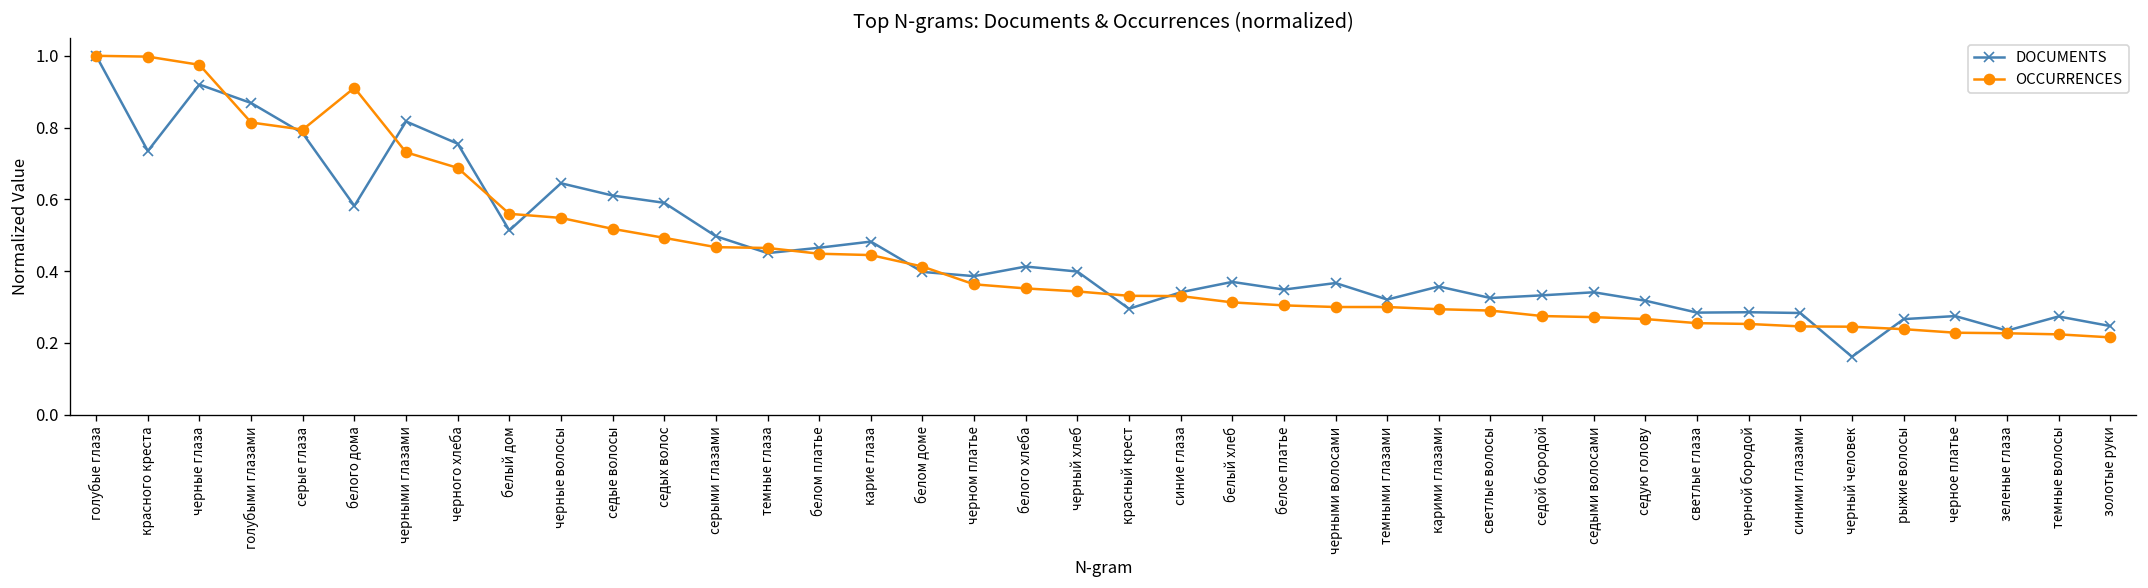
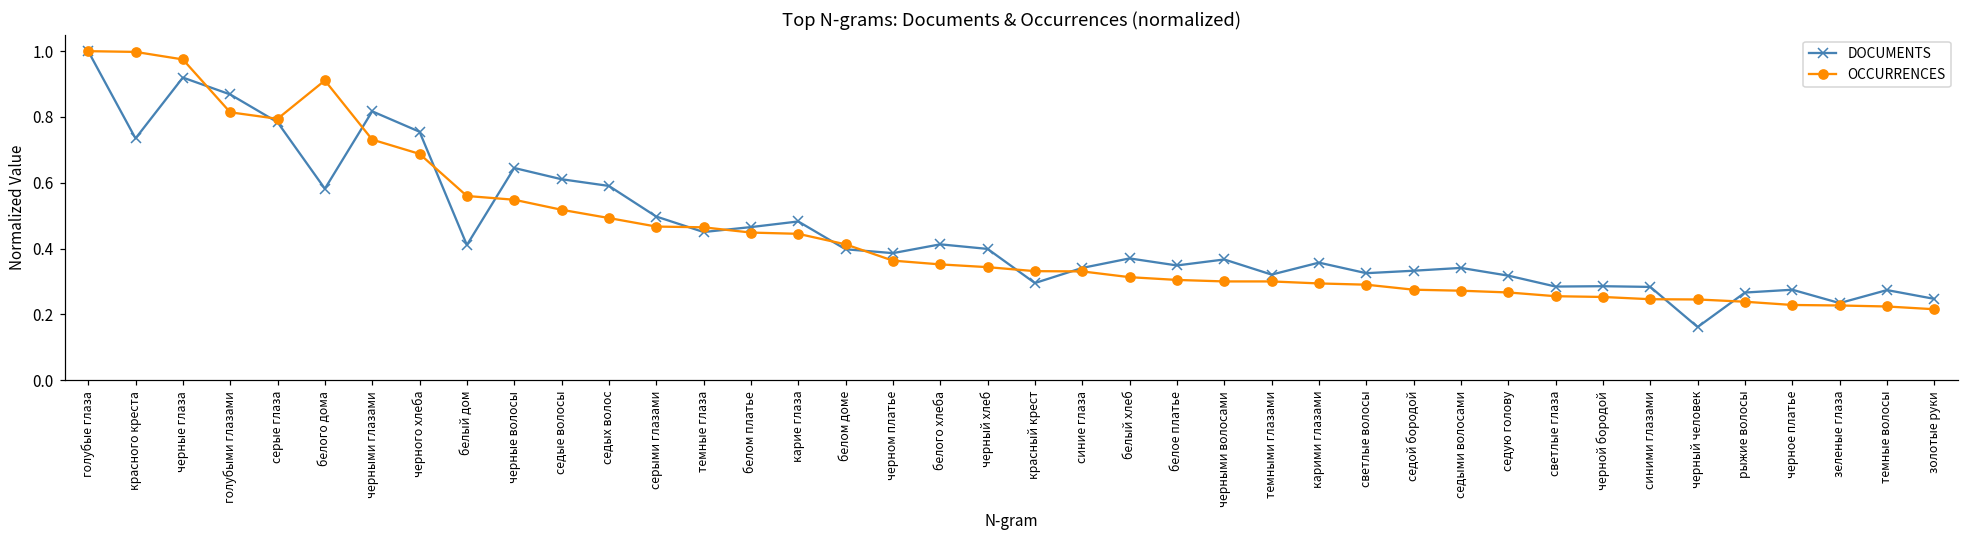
DOCUMENTS, белый дом: 0.51 -> 0.41
